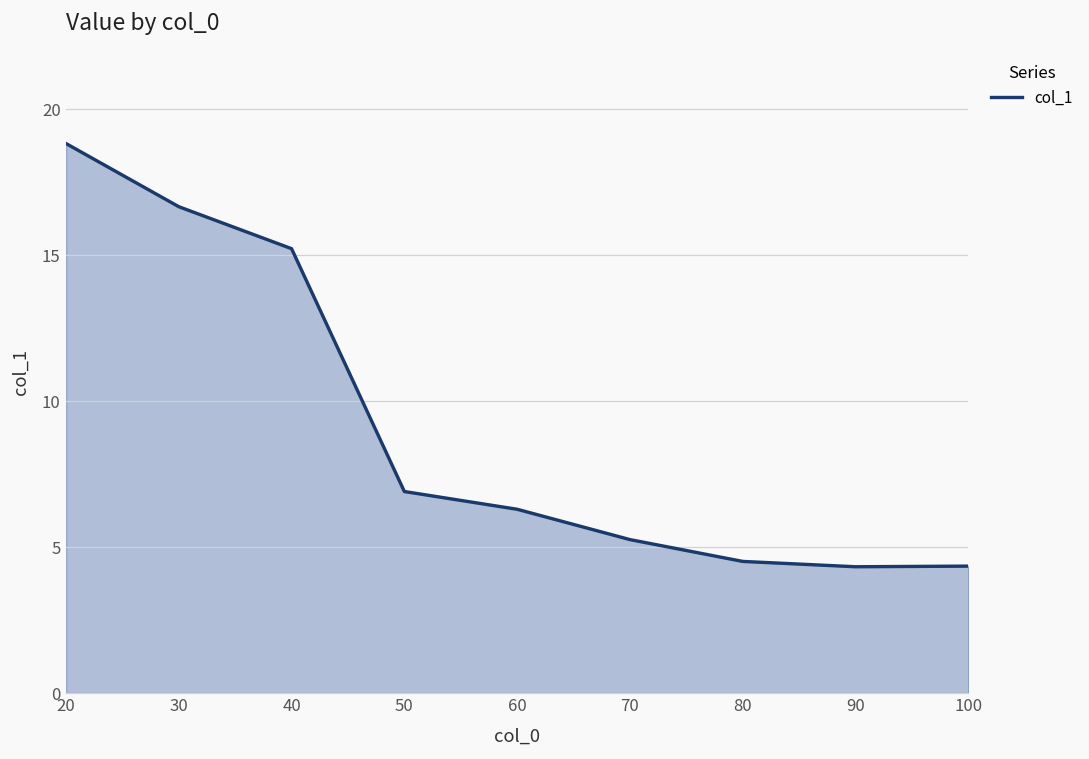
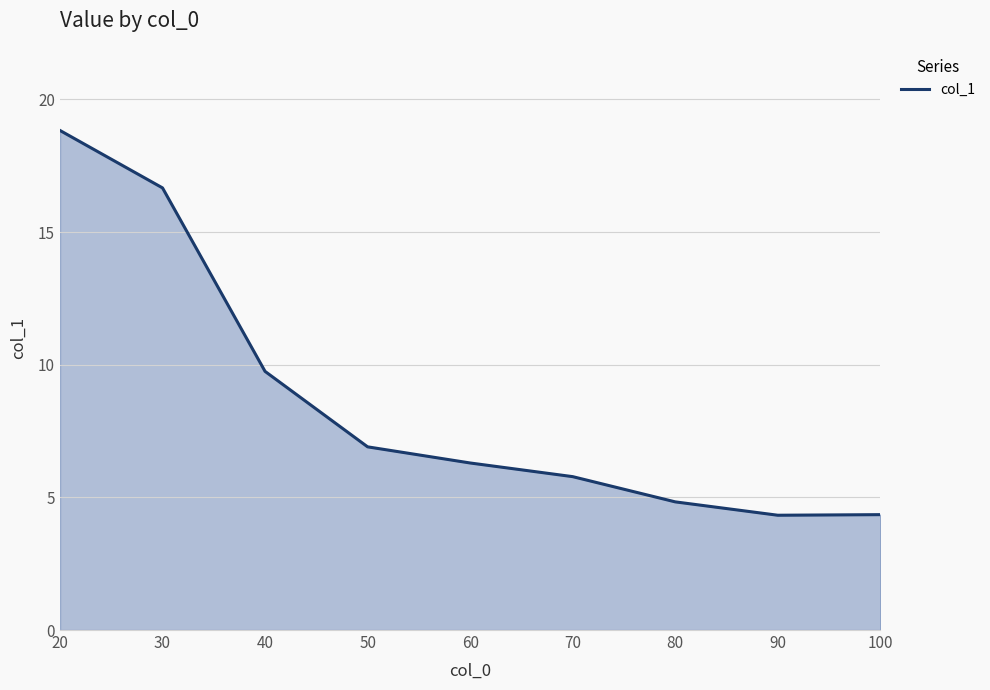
40: 15.2 -> 9.8
70: 5.3 -> 5.8
80: 4.5 -> 4.8
